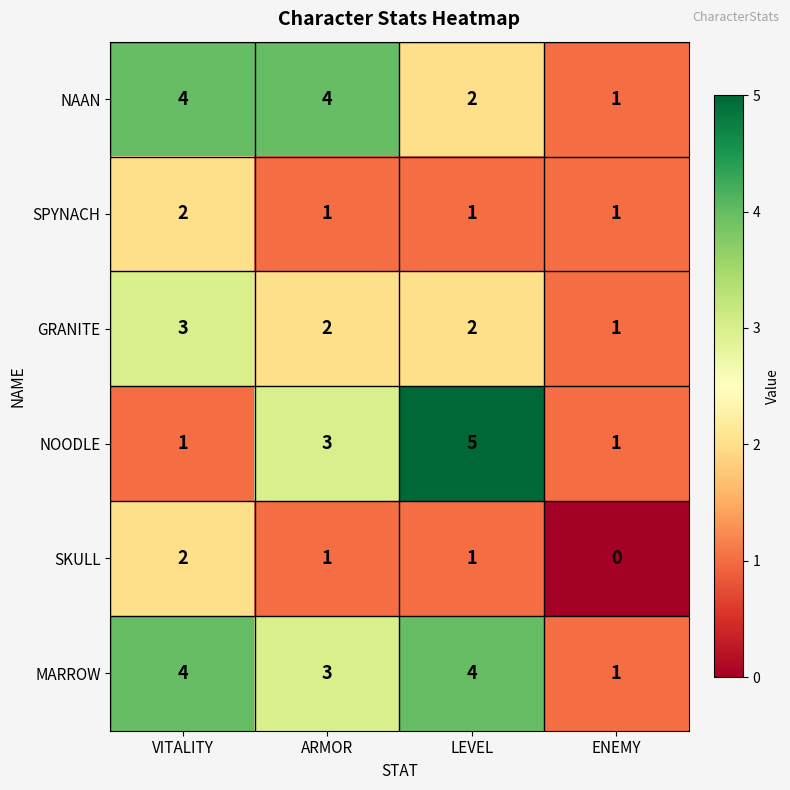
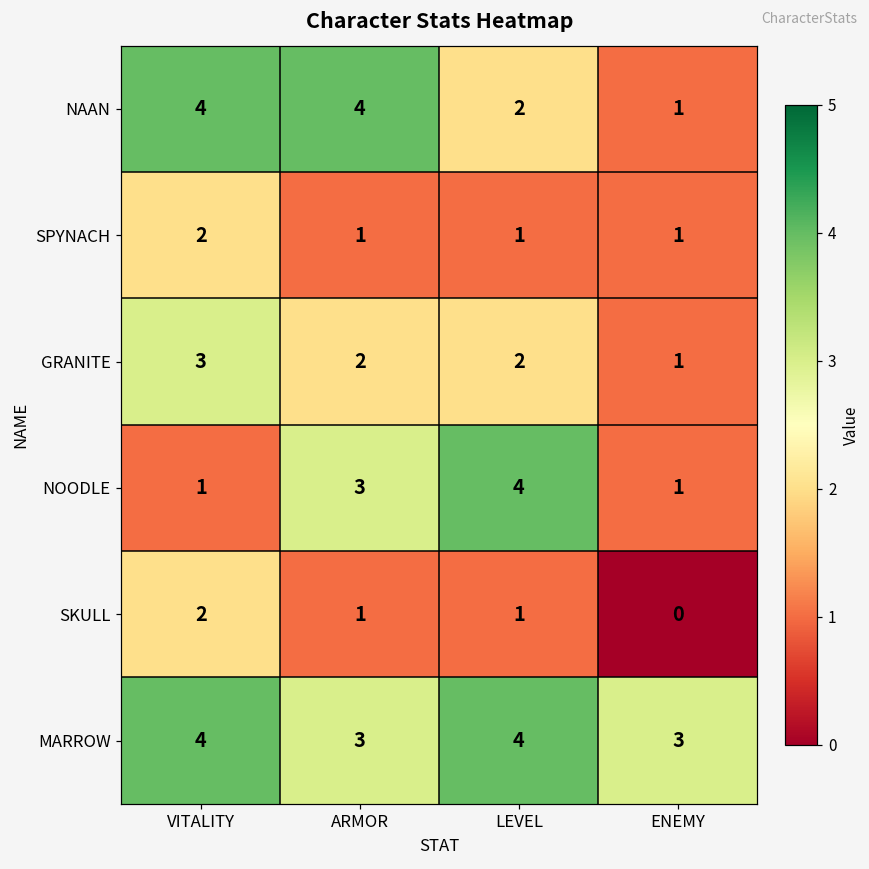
NOODLE, LEVEL: 5 -> 4
MARROW, ENEMY: 1 -> 3
